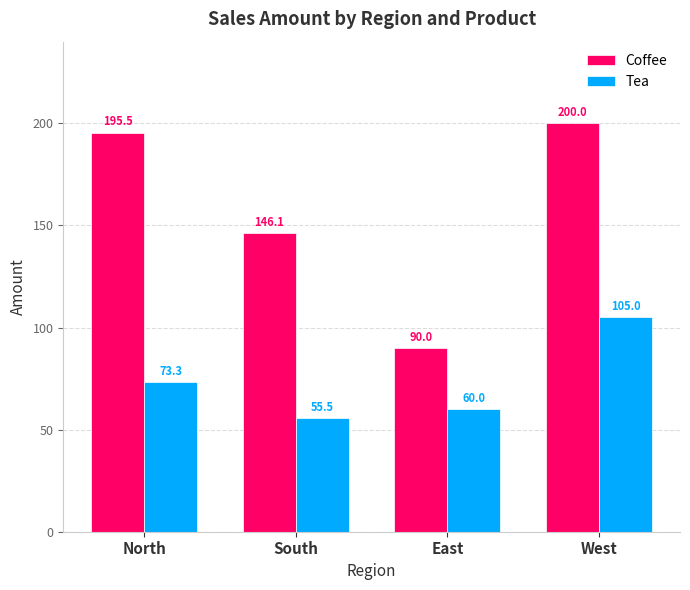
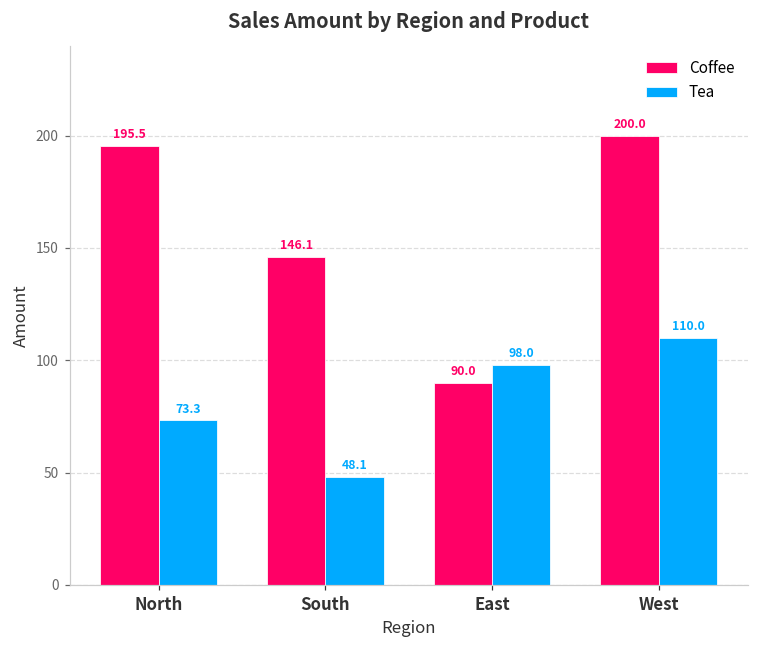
Tea, South: 55.5 -> 48.1
Tea, East: 60.0 -> 98.0
Tea, West: 105.0 -> 110.0
